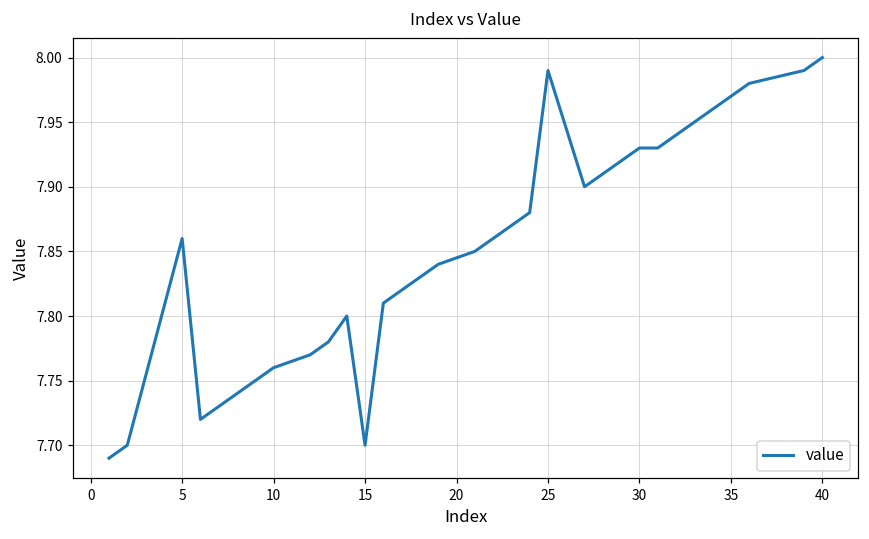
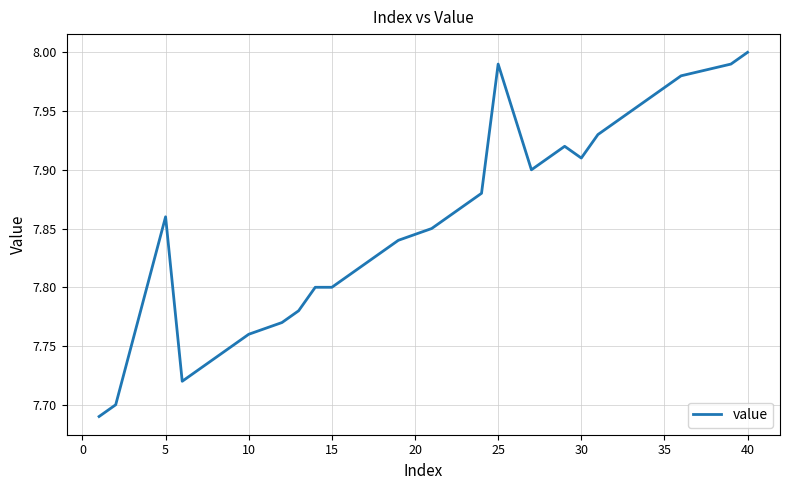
15: 7.7 -> 7.8
30: 7.93 -> 7.91
